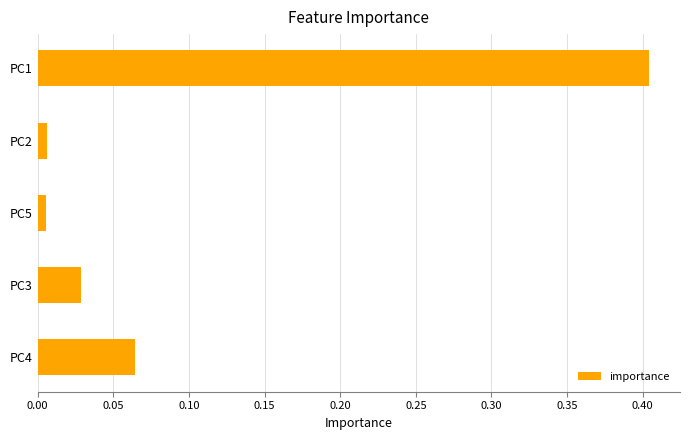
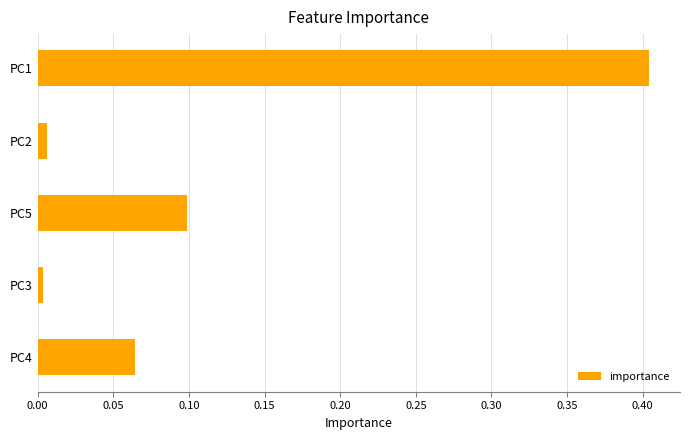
PC5: 0.005 -> 0.099
PC3: 0.028 -> 0.003
